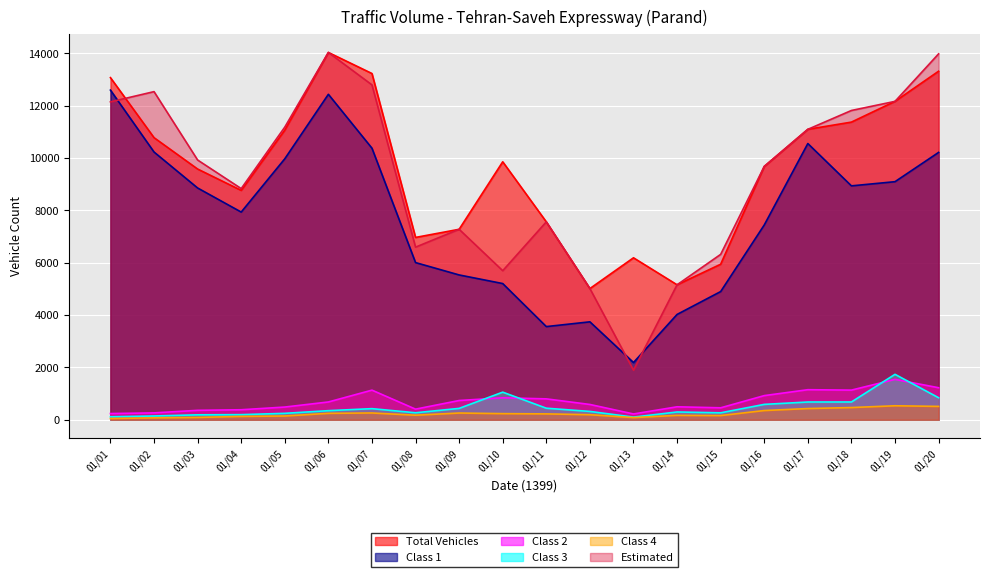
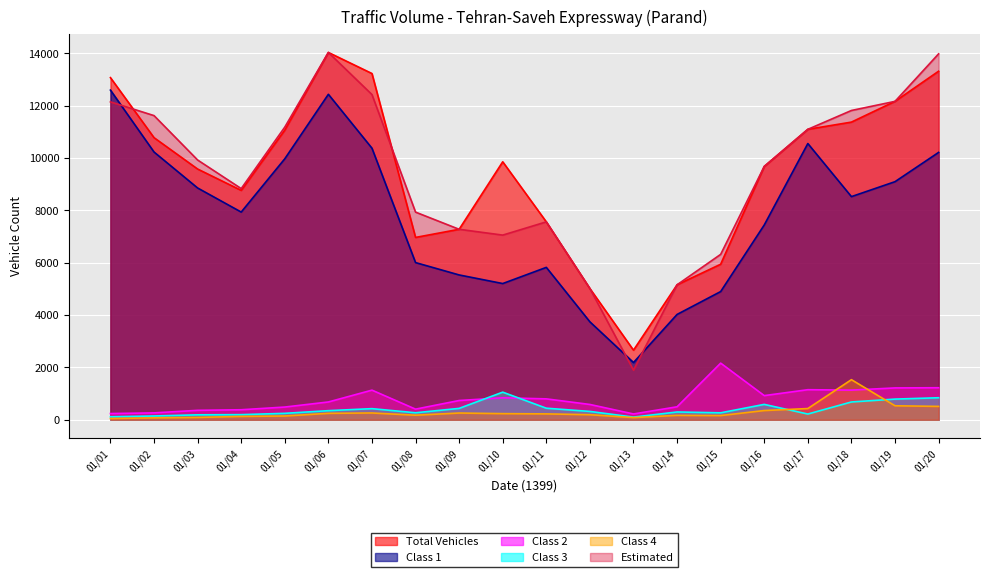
Estimated, 01/02: 12500 -> 11600
Estimated, 01/07: 12800 -> 12400
Estimated, 01/08: 6600 -> 7900
Estimated, 01/10: 5700 -> 7100
Class 1, 01/11: 3600 -> 5800
Total Vehicles, 01/13: 6200 -> 2700
Class 2, 01/15: 500 -> 2200
Class 3, 01/17: 700 -> 200
Class 1, 01/18: 8900 -> 8500
Class 4, 01/18: 500 -> 1500
Class 2, 01/19: 1500 -> 1200
Class 3, 01/19: 1700 -> 800
